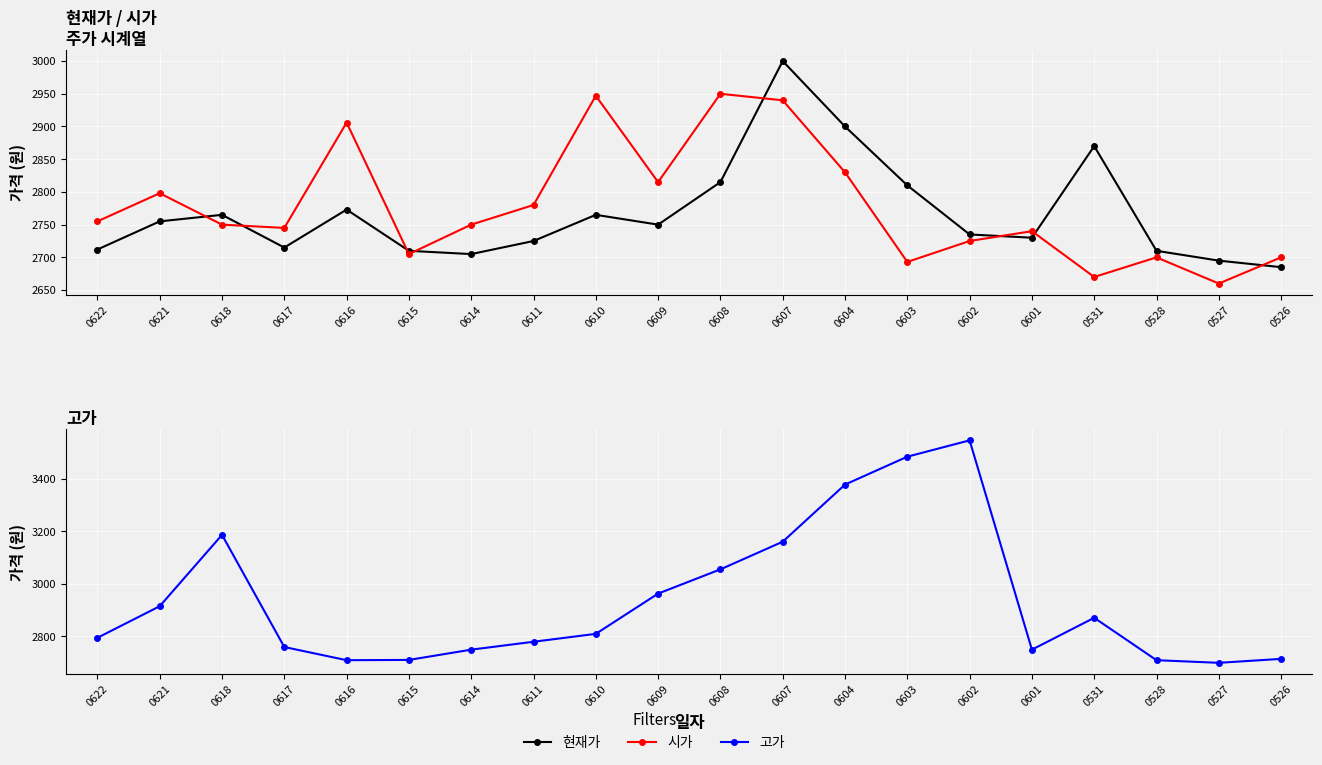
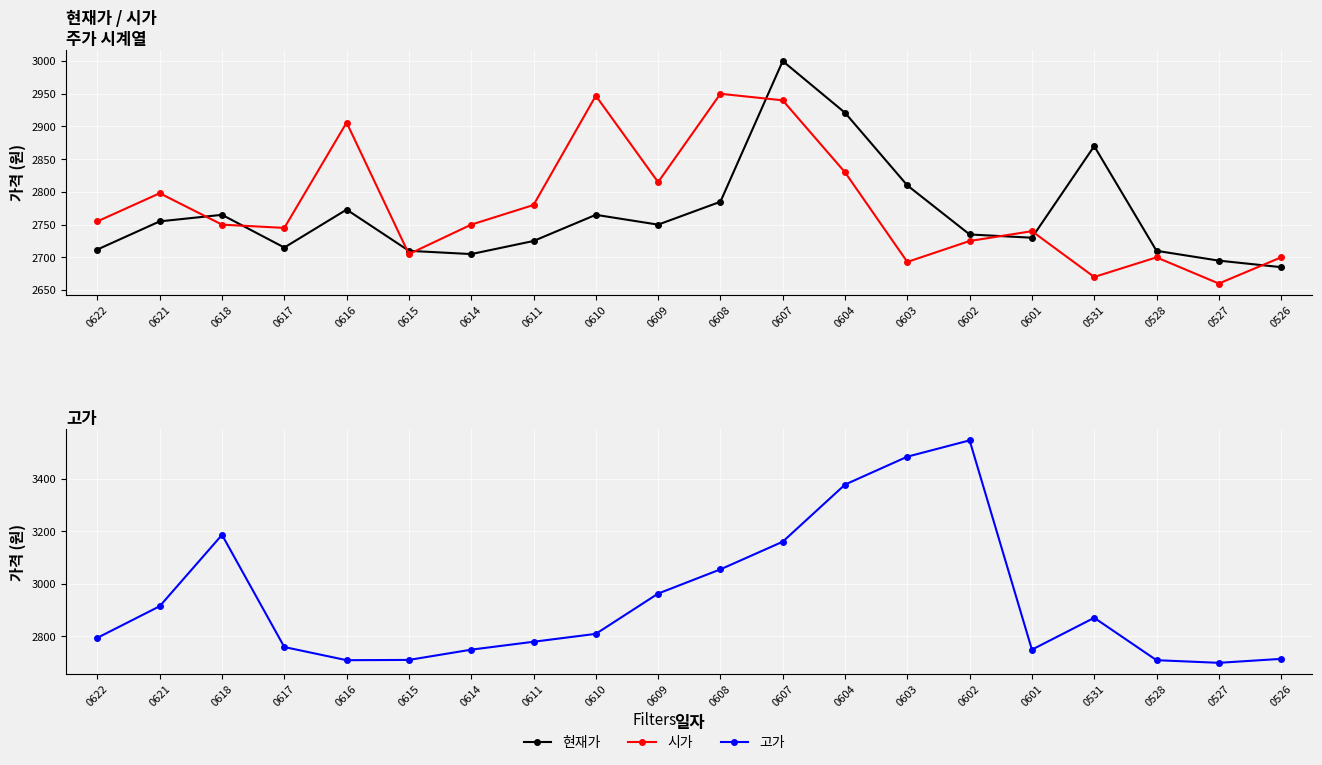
현재가 / 시가 주가 시계열, 현재가, 0608: 2820 -> 2790
현재가 / 시가 주가 시계열, 현재가, 0604: 2900 -> 2920
